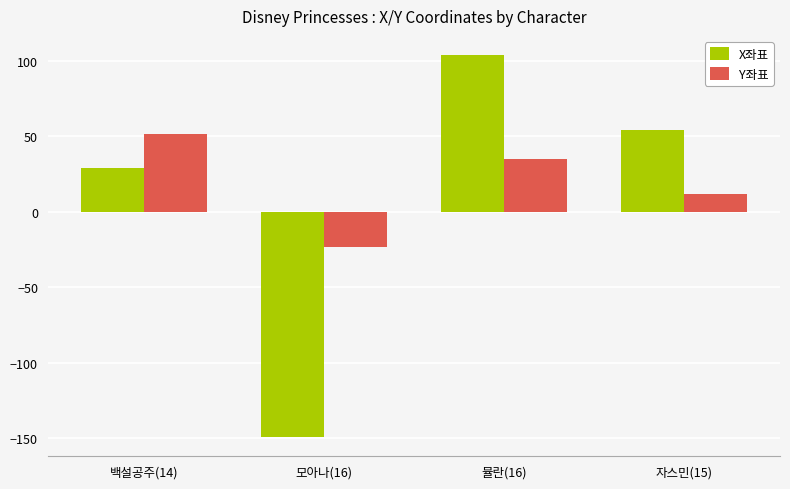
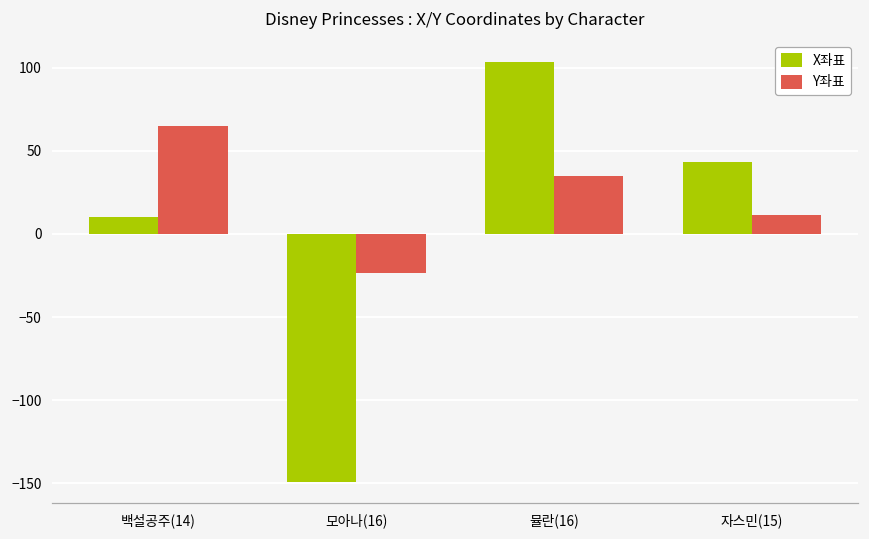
X좌표, 백설공주(14): 29 -> 10
Y좌표, 백설공주(14): 51 -> 65
X좌표, 자스민(15): 54 -> 43
